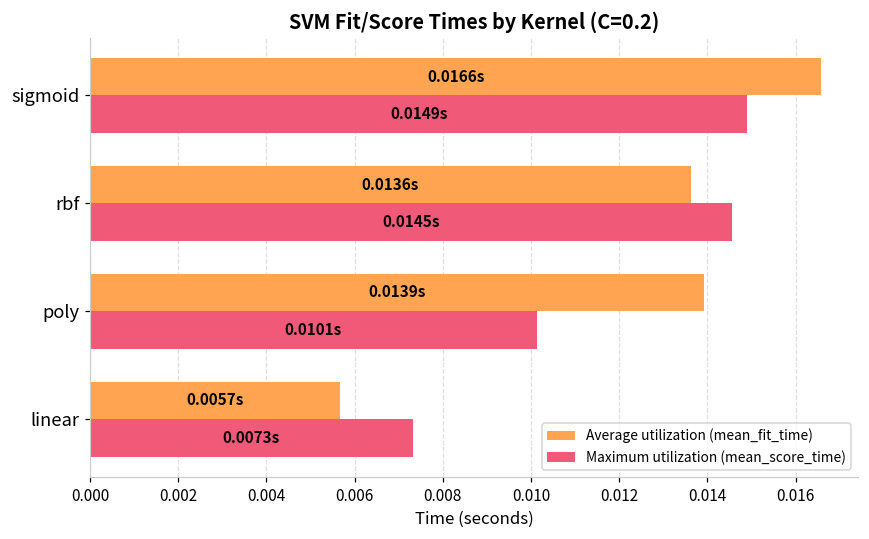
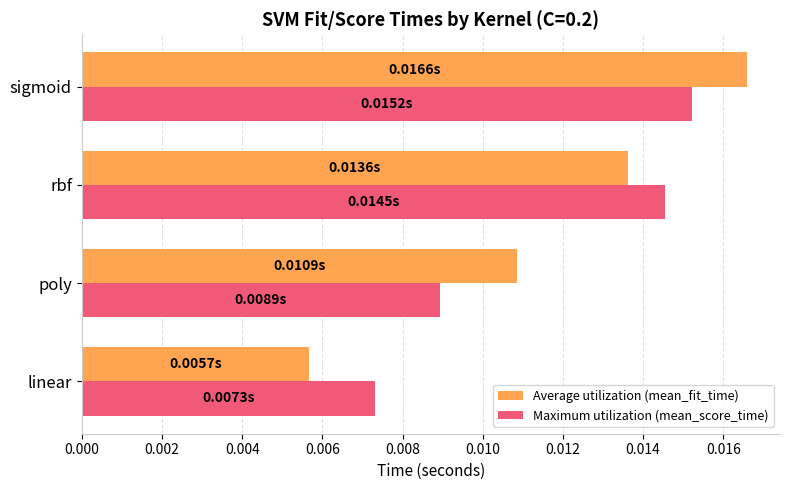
Maximum utilization (mean_score_time), sigmoid: 0.0149s -> 0.0152s
Average utilization (mean_fit_time), poly: 0.0139s -> 0.0109s
Maximum utilization (mean_score_time), poly: 0.0101s -> 0.0089s
